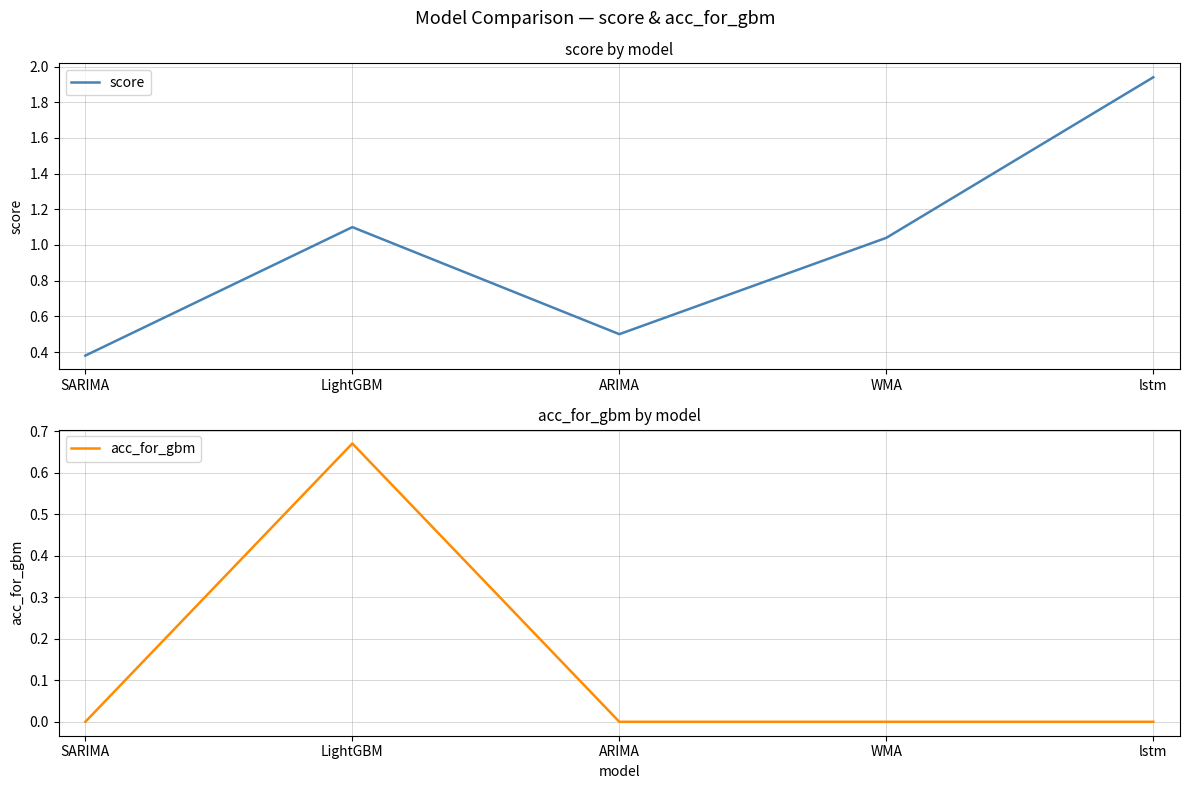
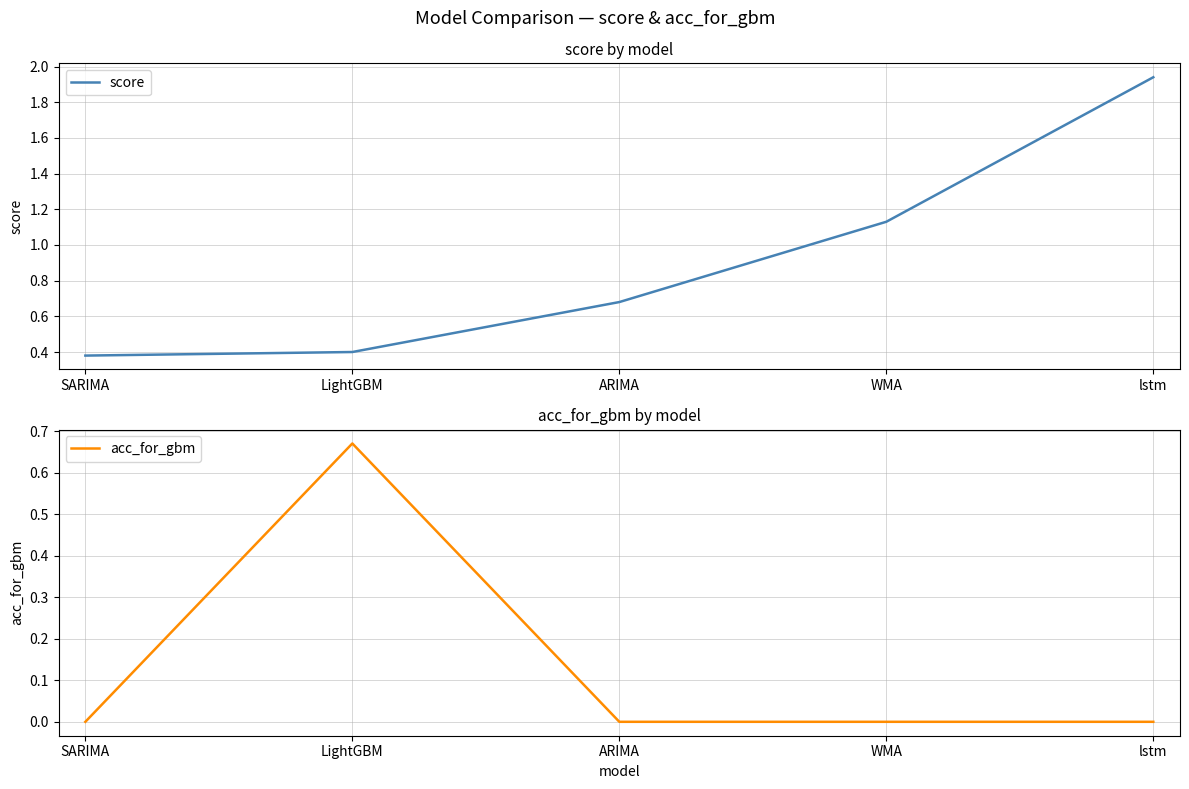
score by model, LightGBM: 1.1 -> 0.4
score by model, ARIMA: 0.50 -> 0.68
score by model, WMA: 1.04 -> 1.13
